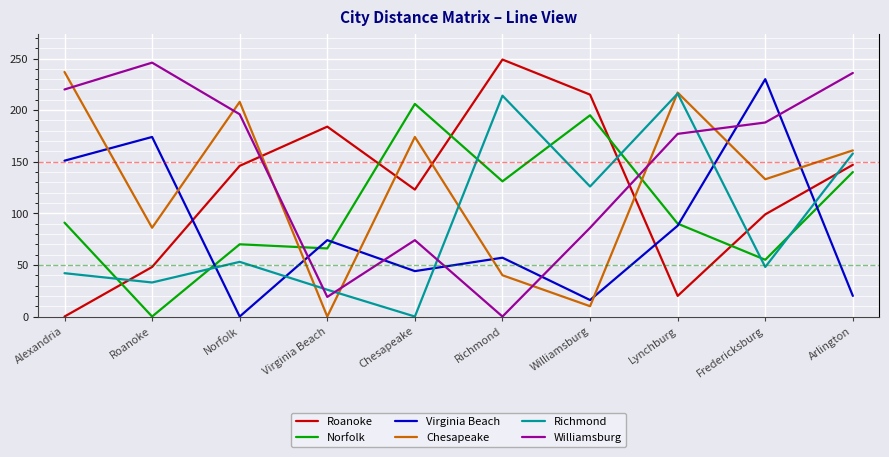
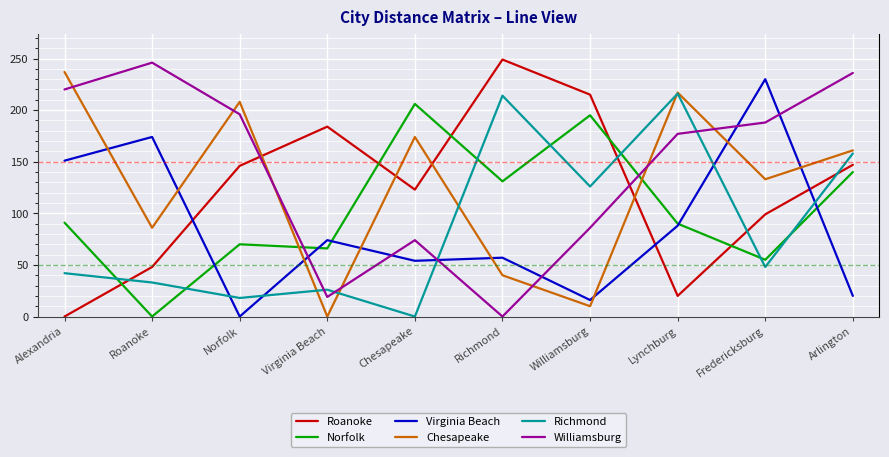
Richmond, Norfolk: 53 -> 18
Virginia Beach, Chesapeake: 44 -> 54
